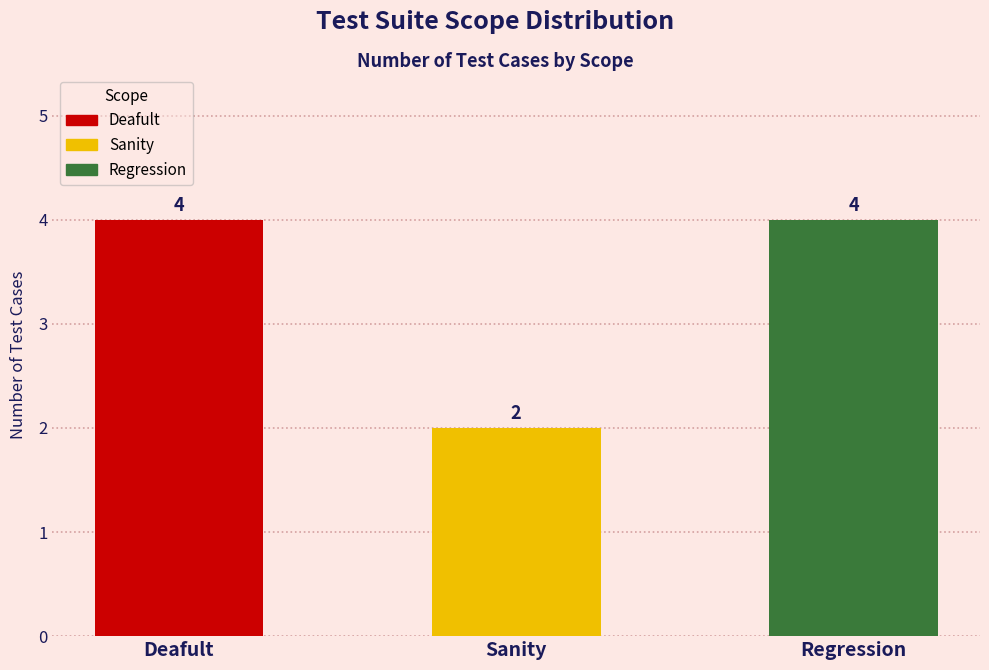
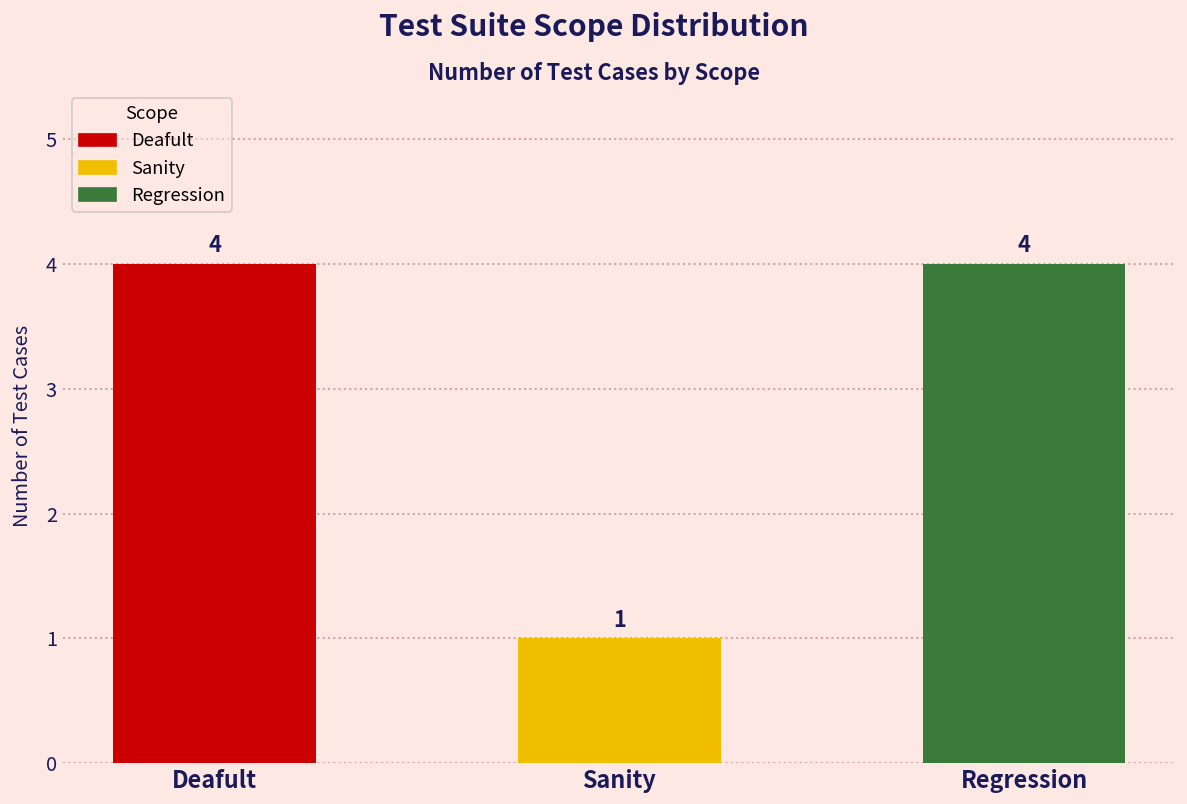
Sanity: 2 -> 1
